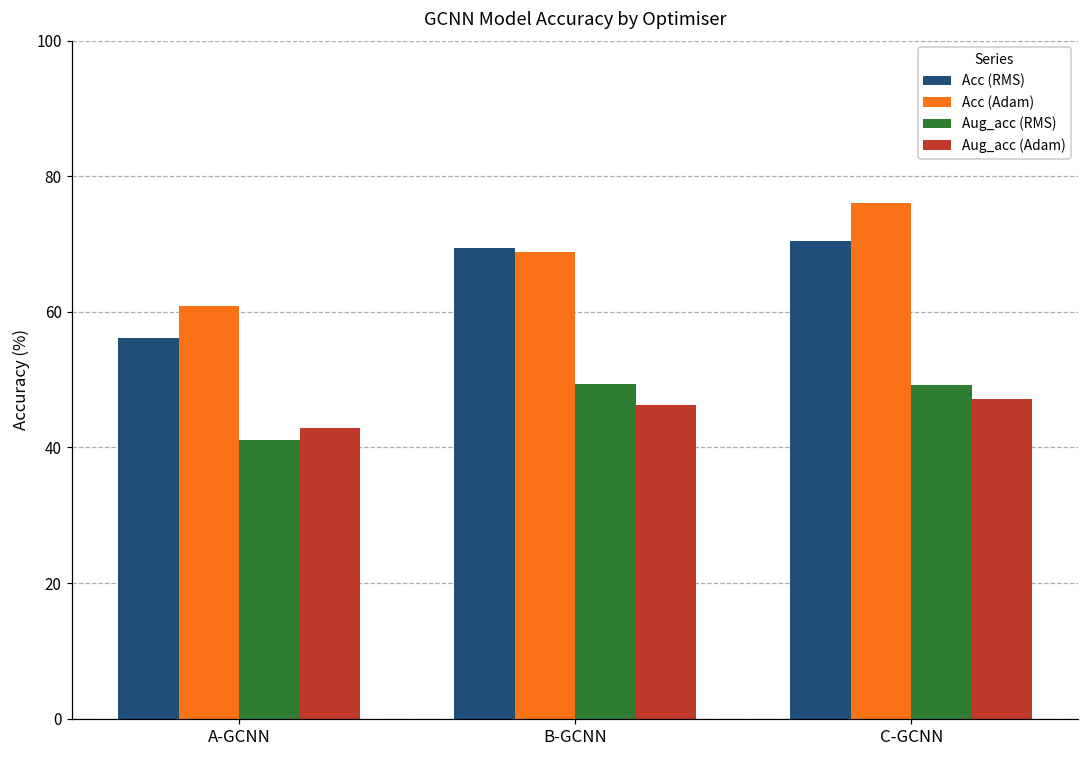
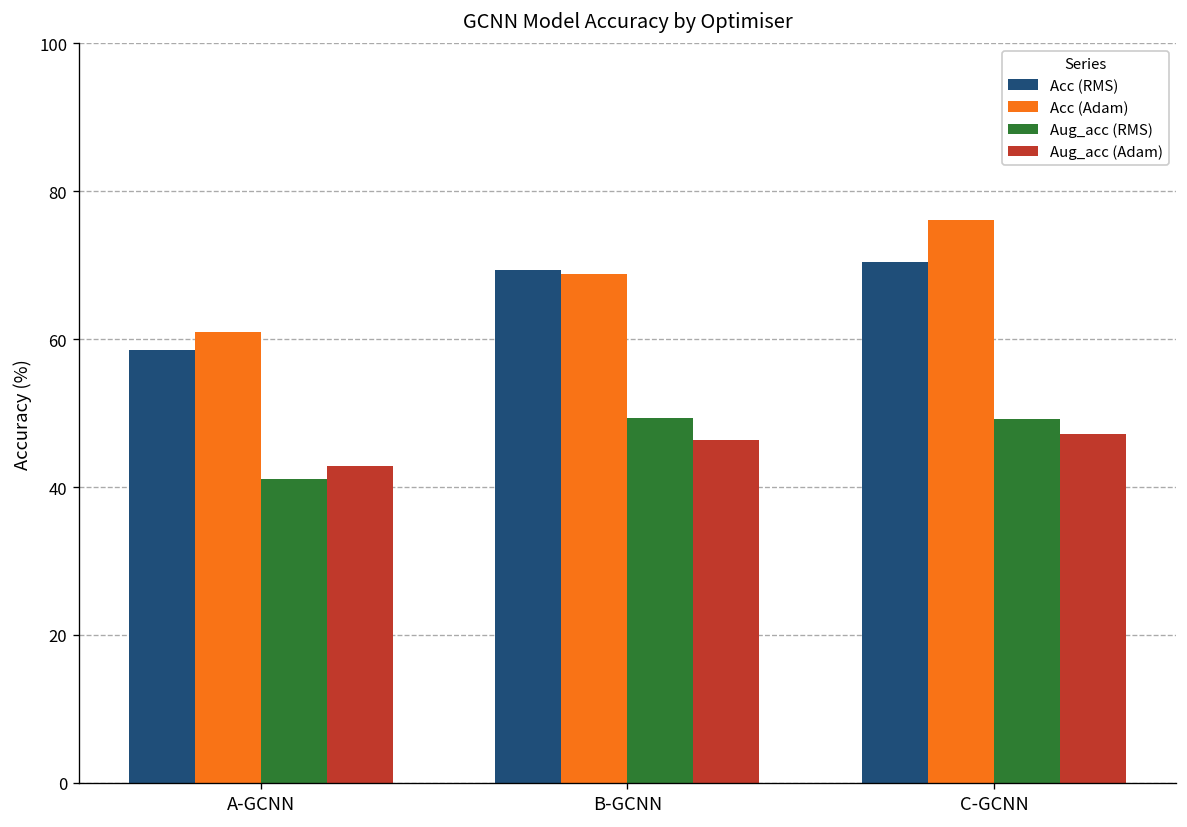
Acc (RMS), A-GCNN: 56 -> 59
